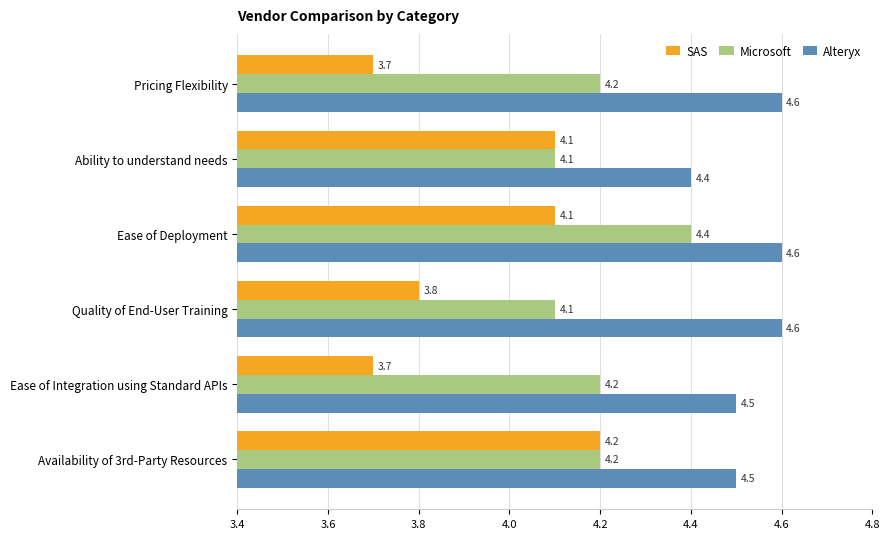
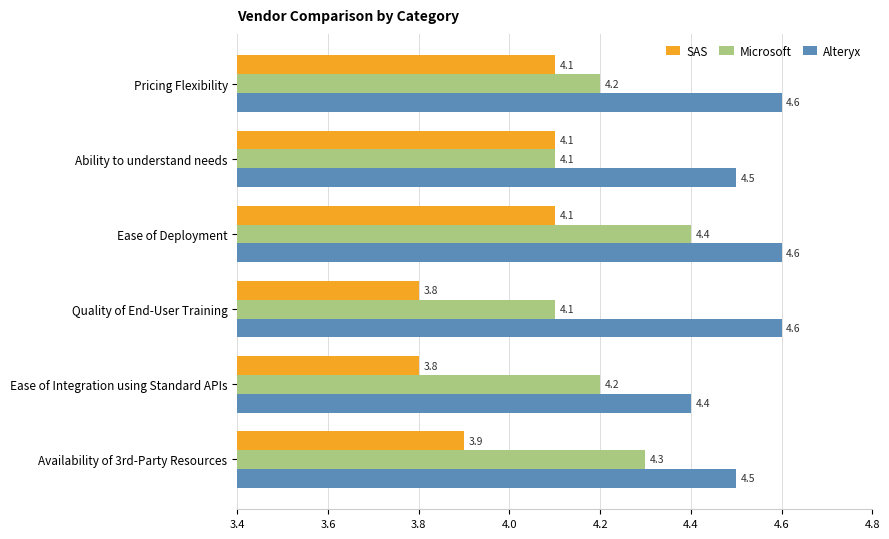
SAS, Pricing Flexibility: 3.7 -> 4.1
Alteryx, Ability to understand needs: 4.4 -> 4.5
SAS, Ease of Integration using Standard APIs: 3.7 -> 3.8
Alteryx, Ease of Integration using Standard APIs: 4.5 -> 4.4
SAS, Availability of 3rd-Party Resources: 4.2 -> 3.9
Microsoft, Availability of 3rd-Party Resources: 4.2 -> 4.3
